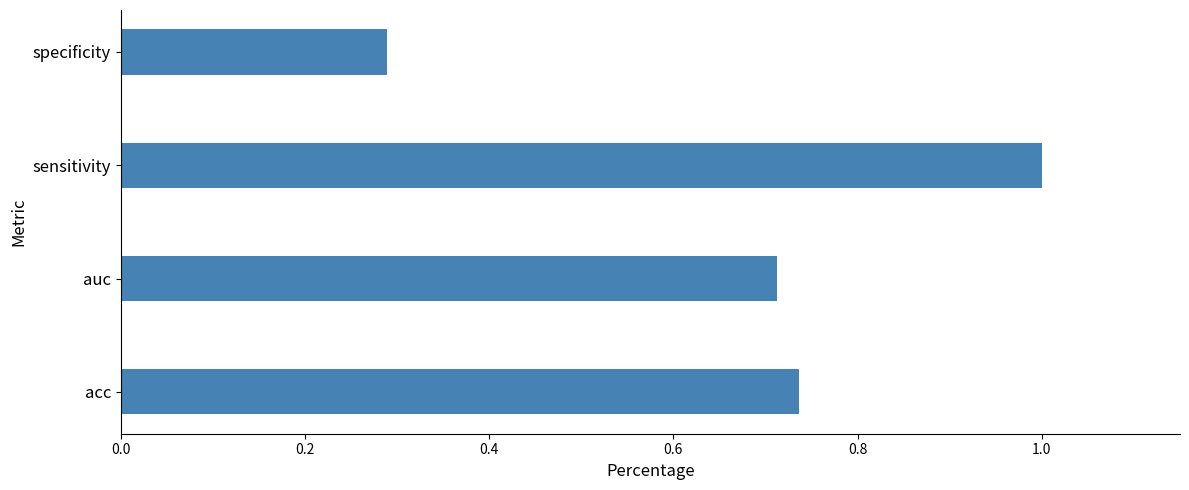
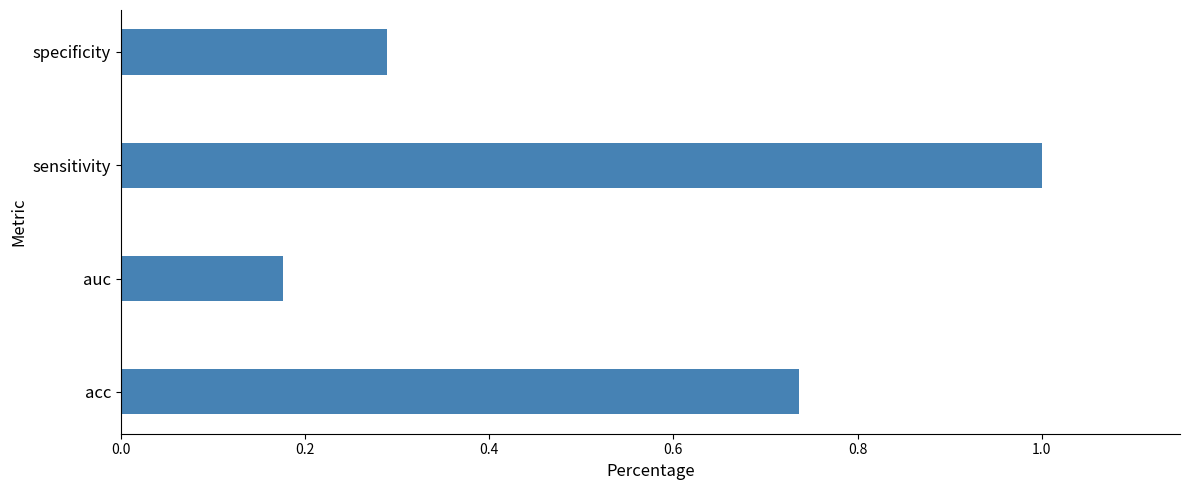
auc: 0.71 -> 0.18
